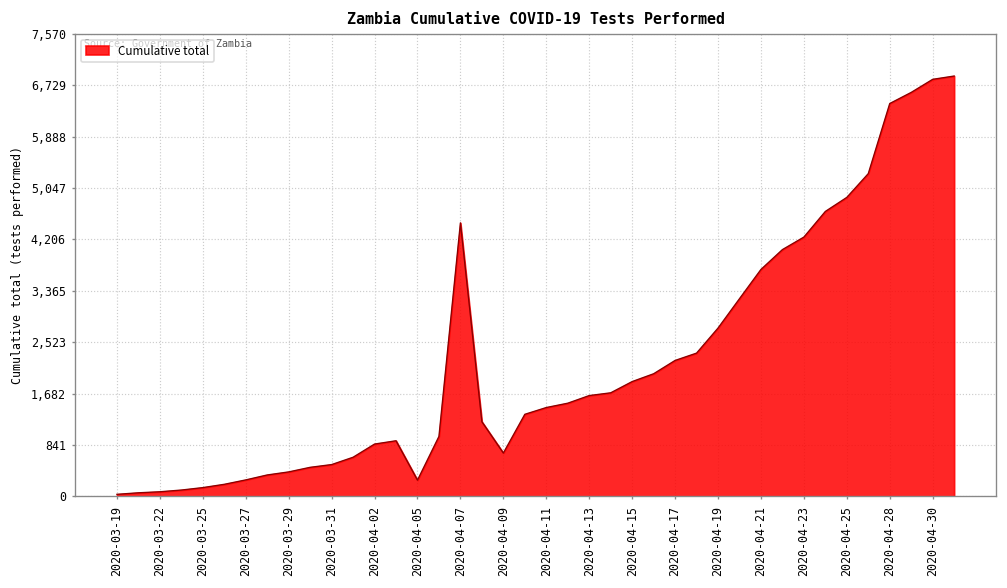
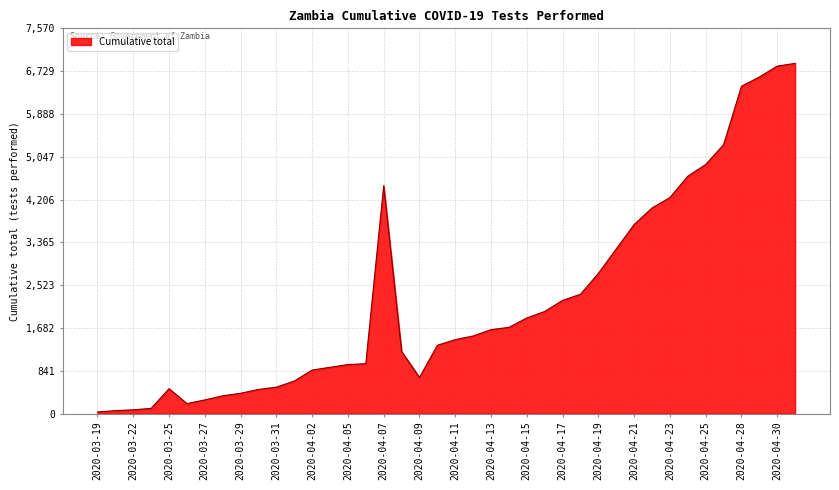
2020-03-25: 100 -> 500
2020-04-05: 300 -> 1,000
